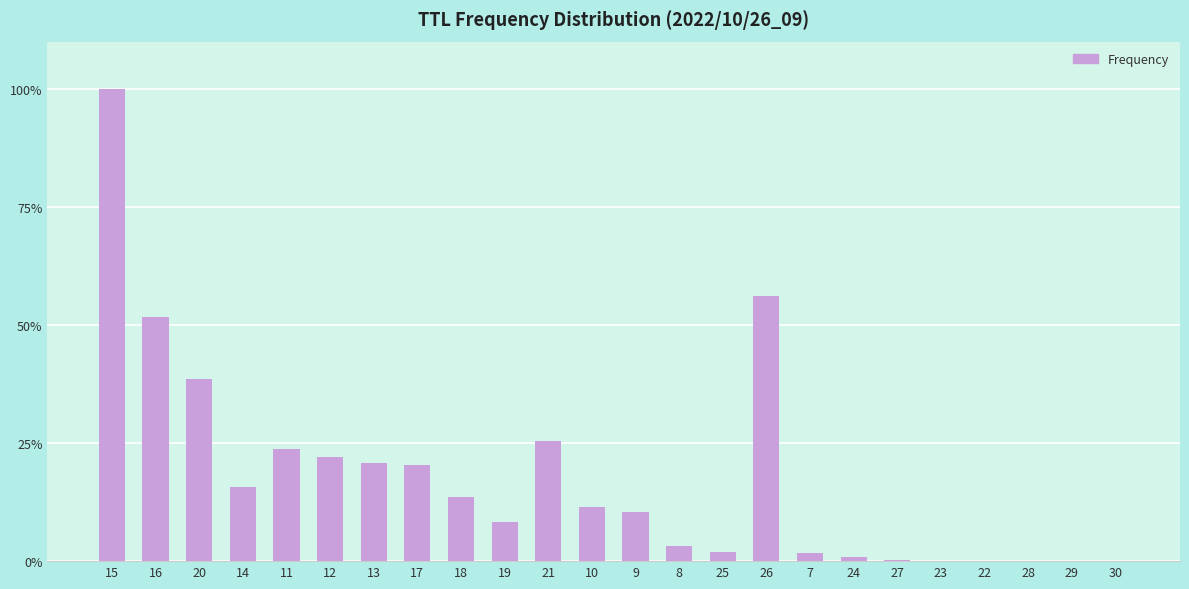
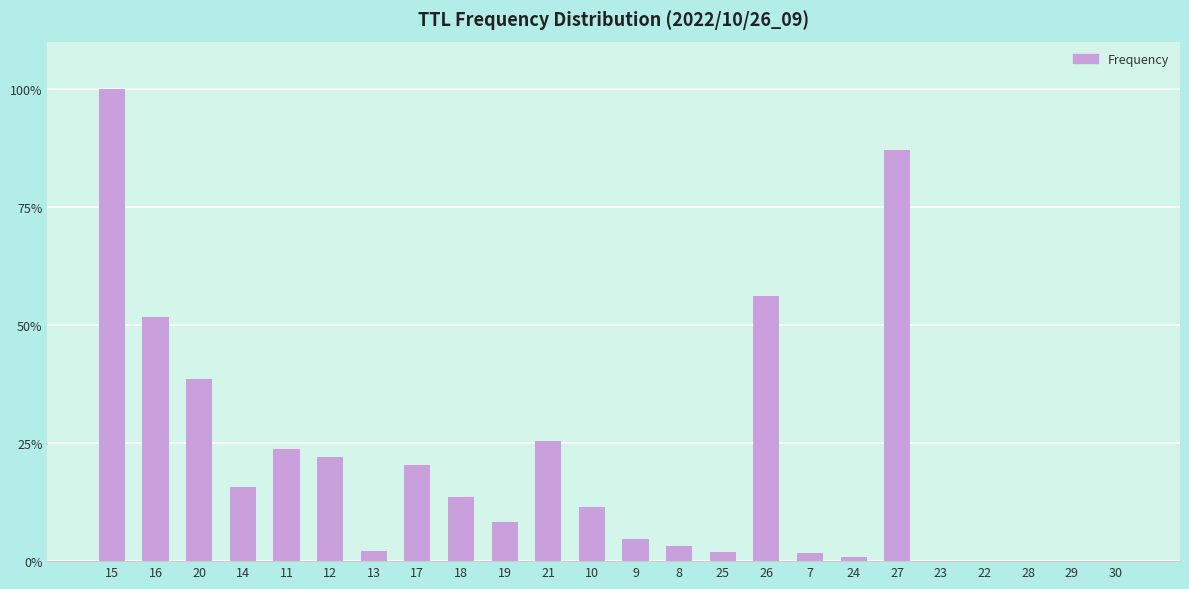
13: 21% -> 2%
9: 10% -> 5%
27: 0% -> 87%
